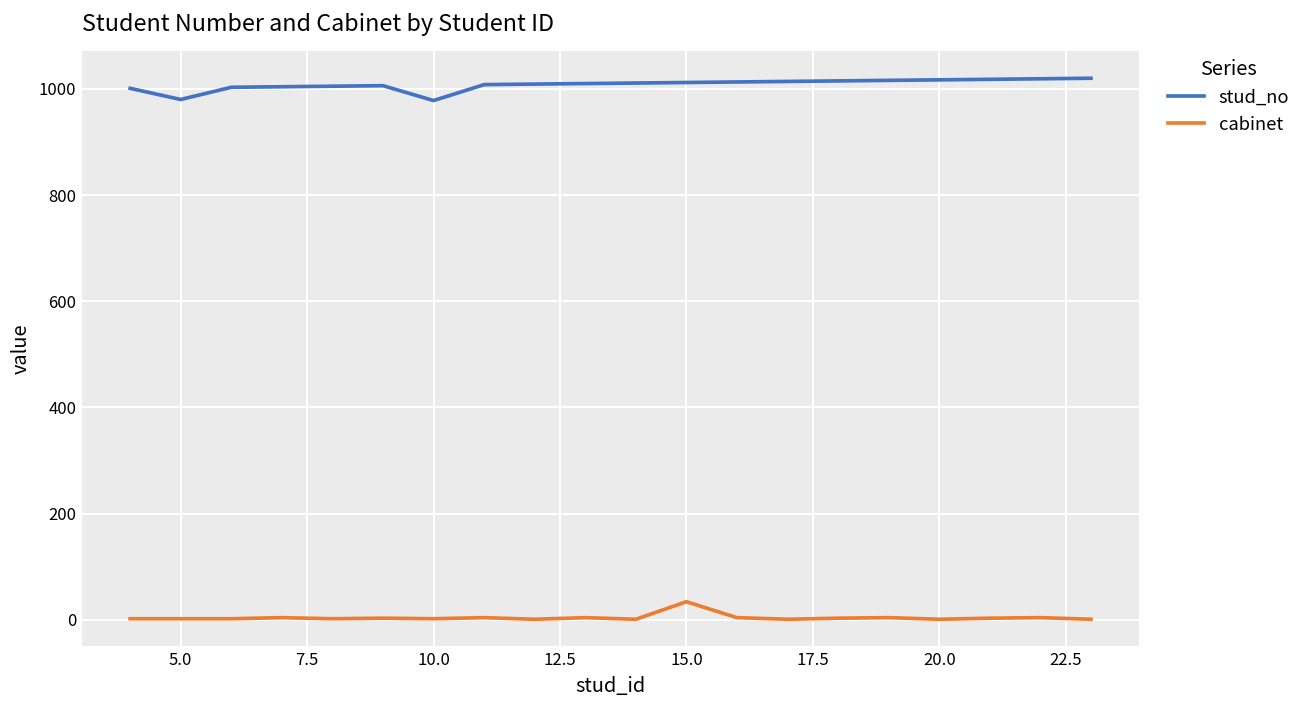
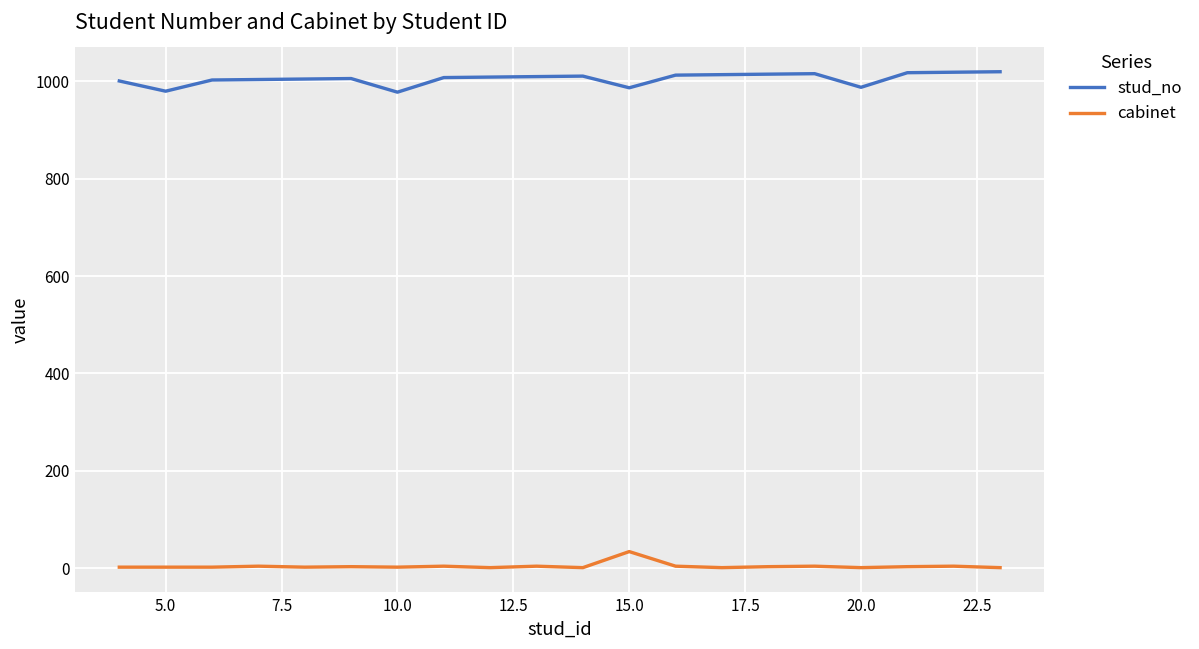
stud_no, 15.0: 1010 -> 990
stud_no, 20.0: 1020 -> 990
